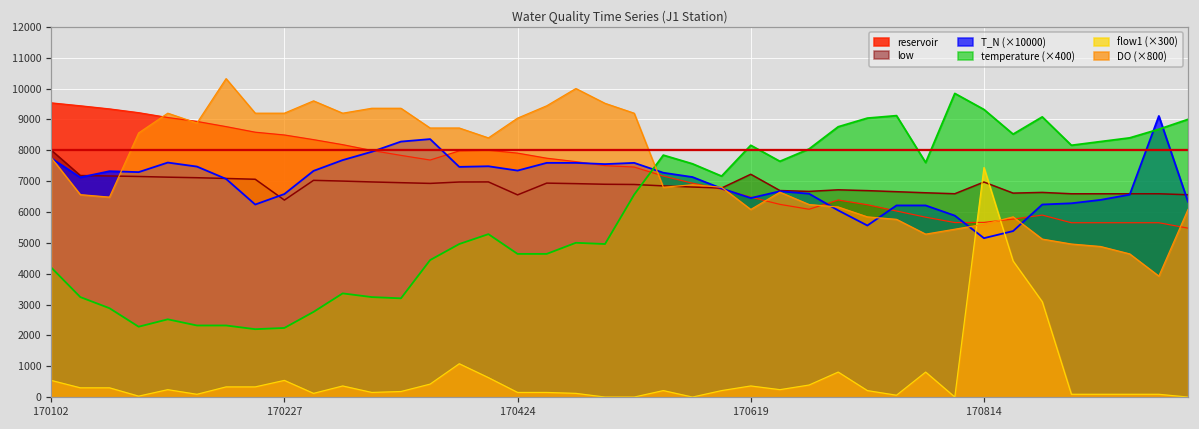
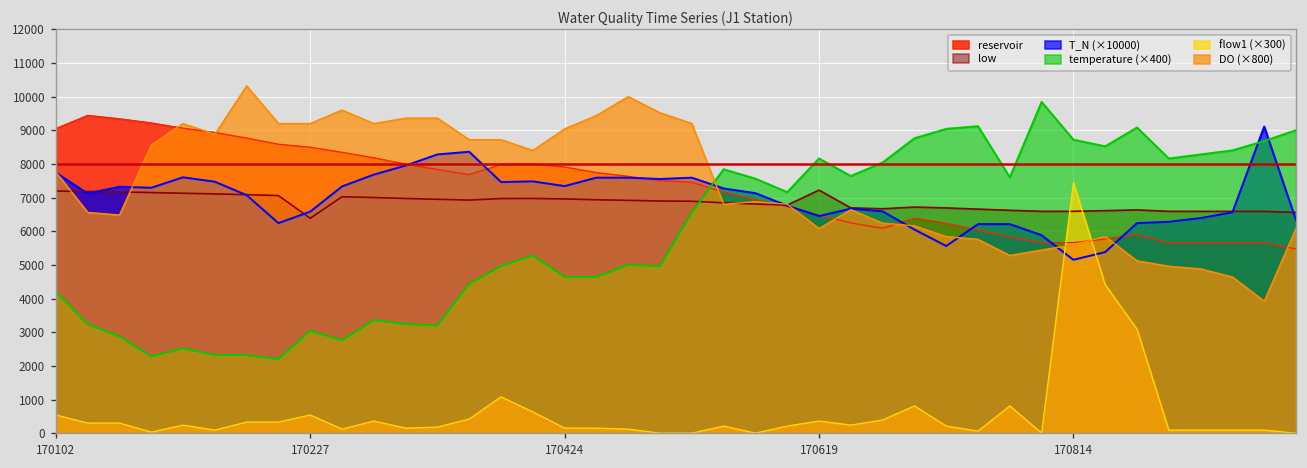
reservoir, 170102: 9500 -> 9000
low, 170102: 8000 -> 7200
temperature (×400), 170227: 2200 -> 3000
low, 170424: 6600 -> 7000
low, 170814: 7000 -> 6600
temperature (×400), 170814: 9300 -> 8700
